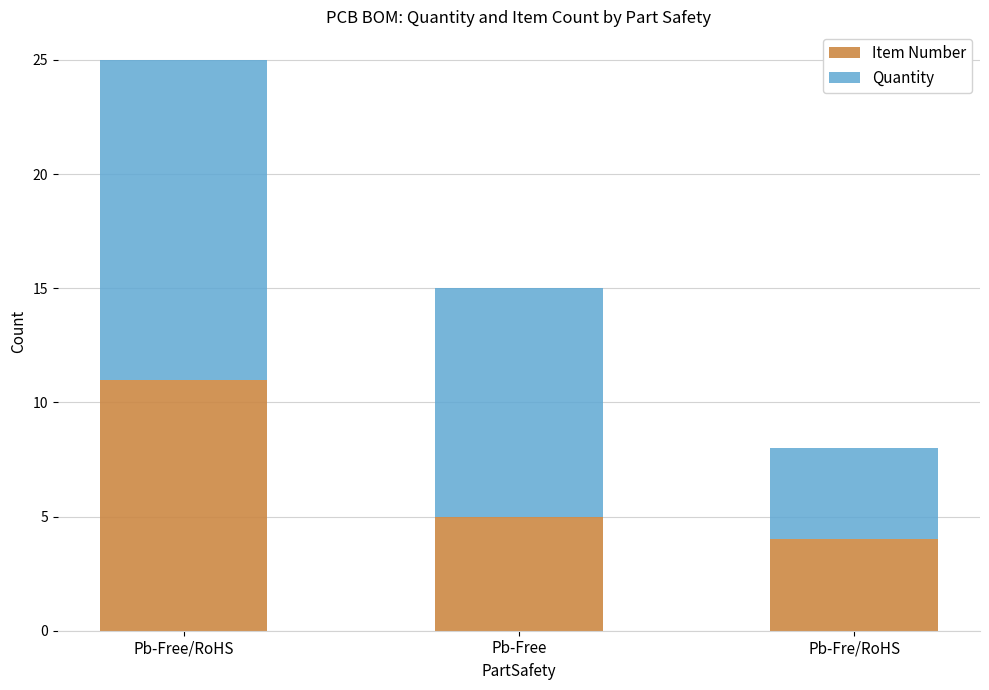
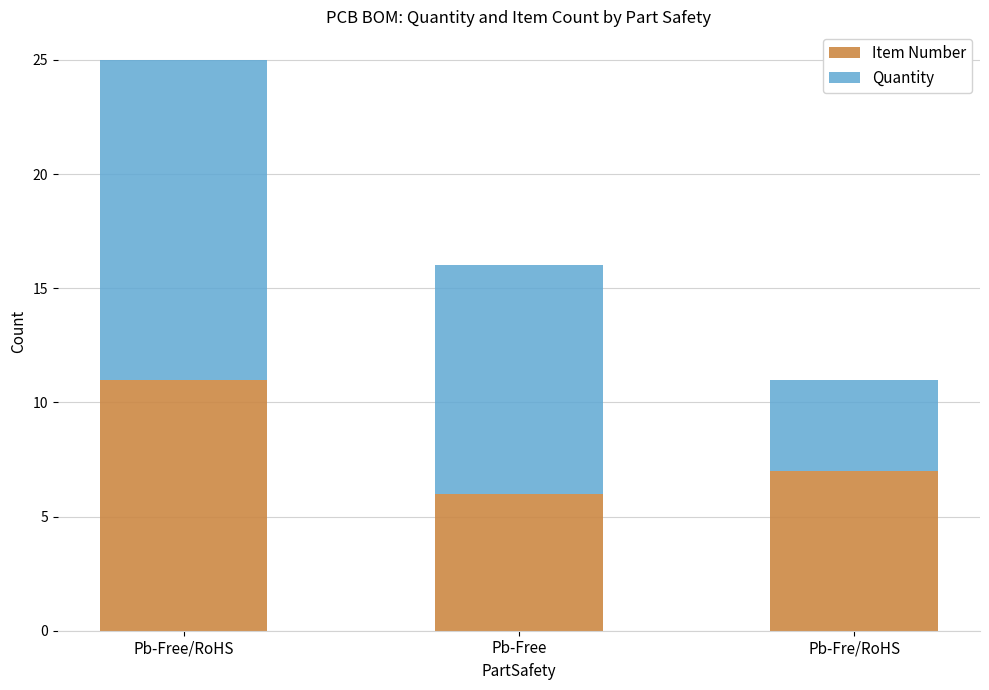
Item Number, Pb-Free: 5 -> 6
Item Number, Pb-Fre/RoHS: 4 -> 7
